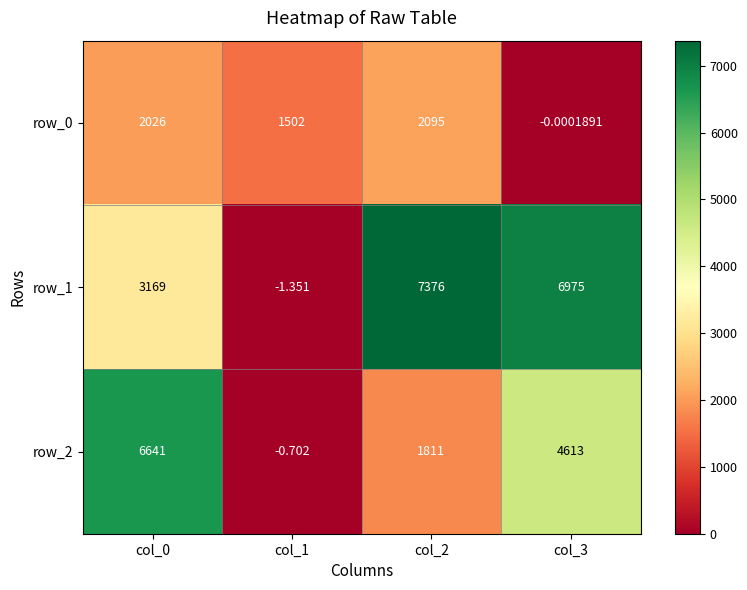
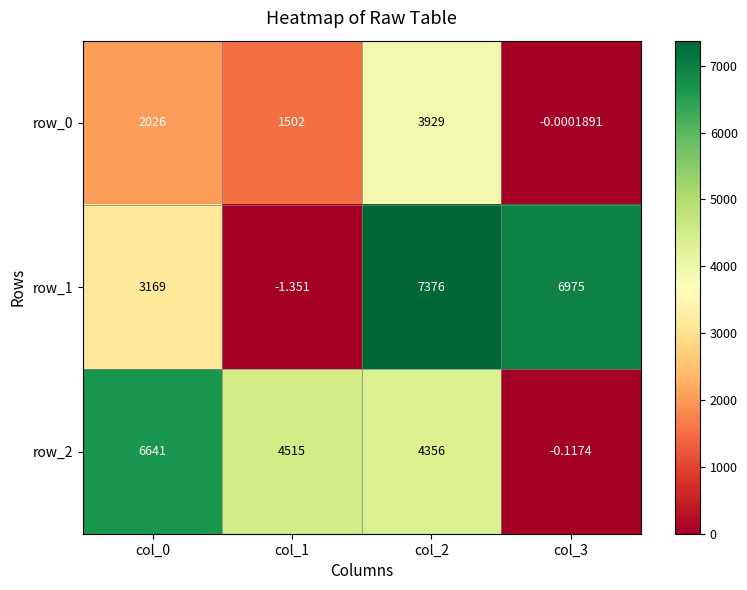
row_0, col_2: 2095 -> 3929
row_2, col_1: -0.702 -> 4515
row_2, col_2: 1811 -> 4356
row_2, col_3: 4613 -> -0.1174
